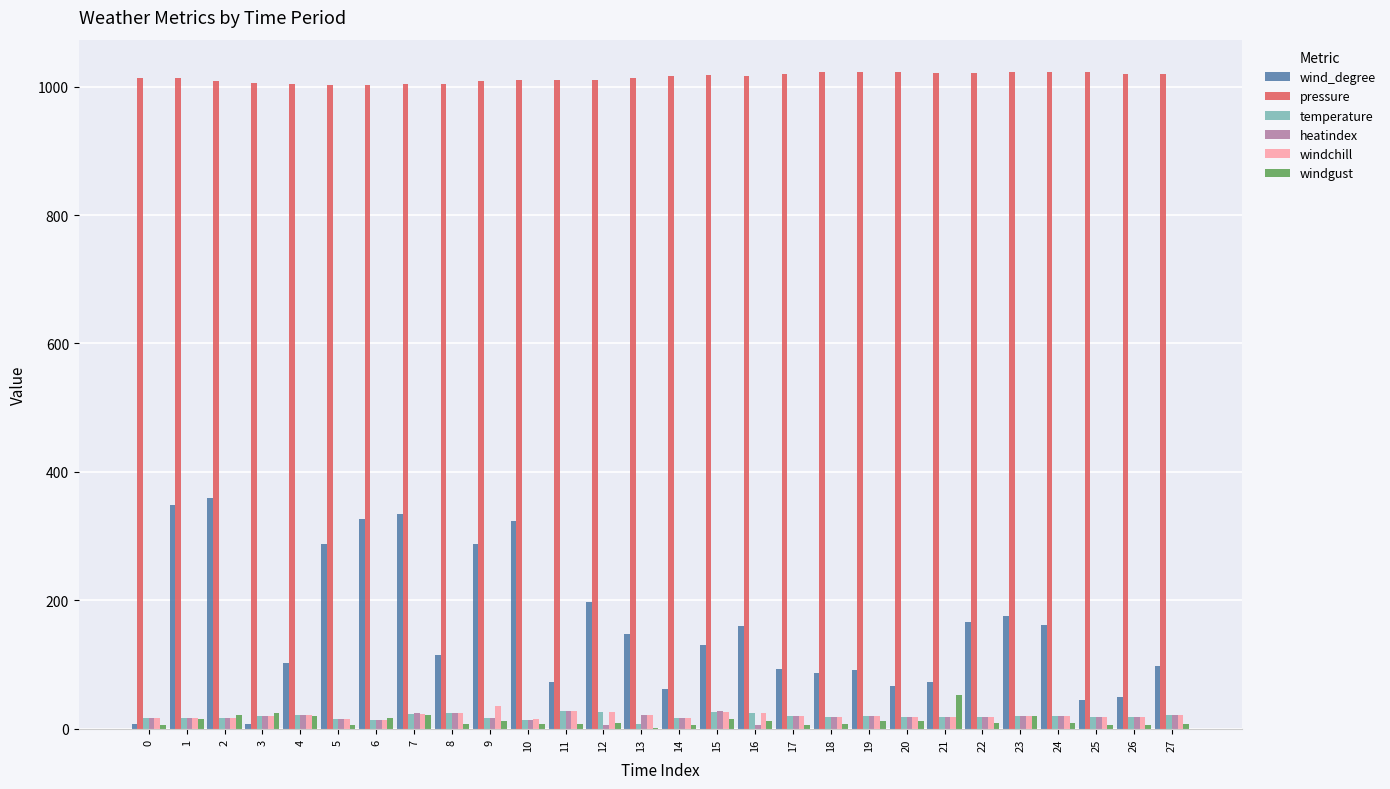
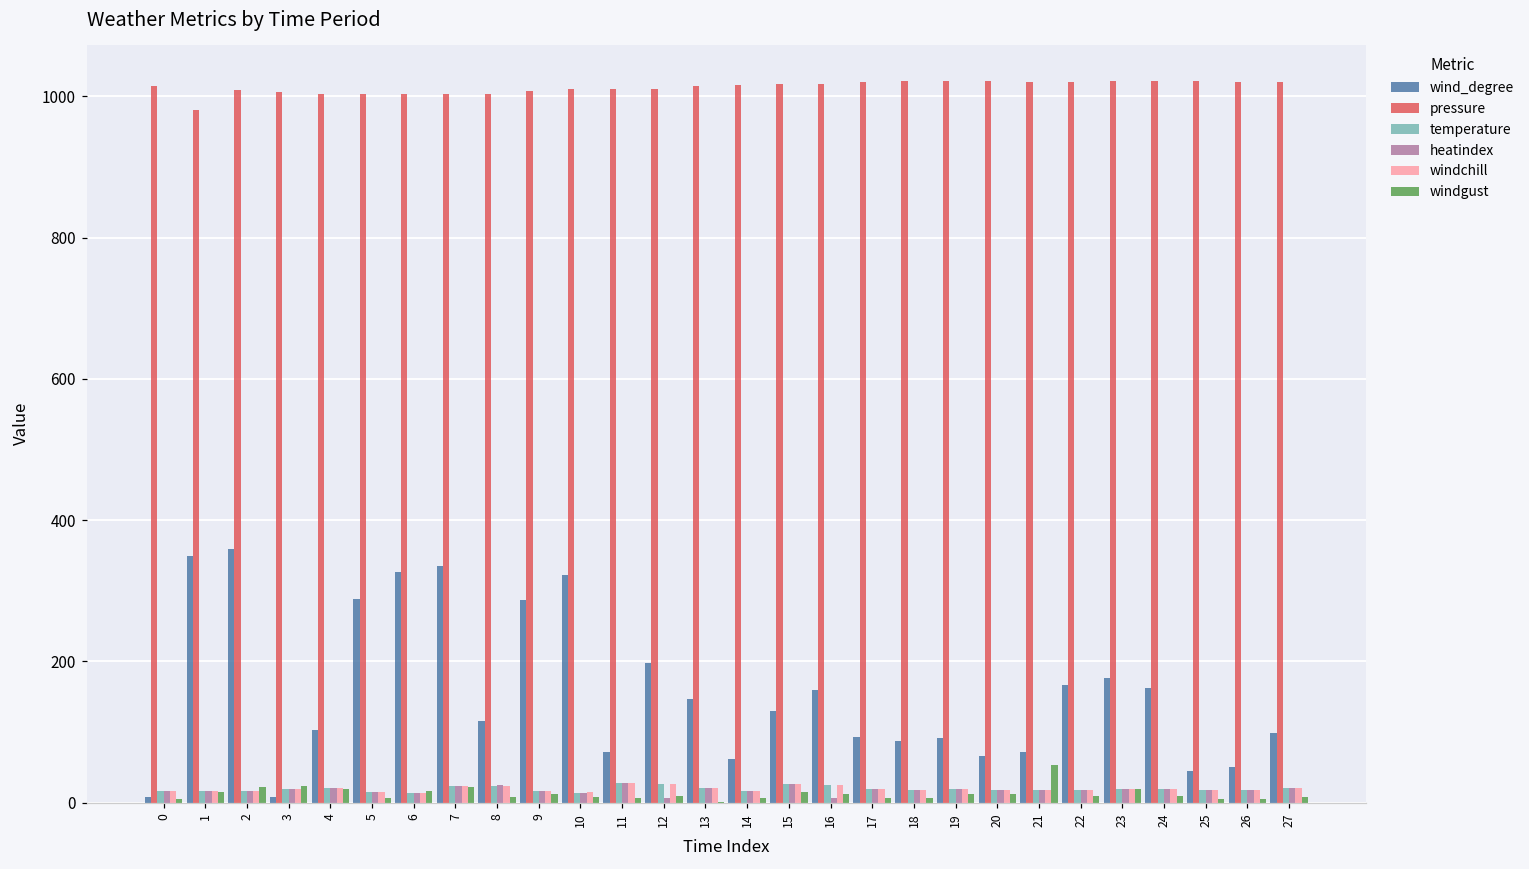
pressure, 1: 1010 -> 980
windchill, 9: 40 -> 20
temperature, 13: 10 -> 20
